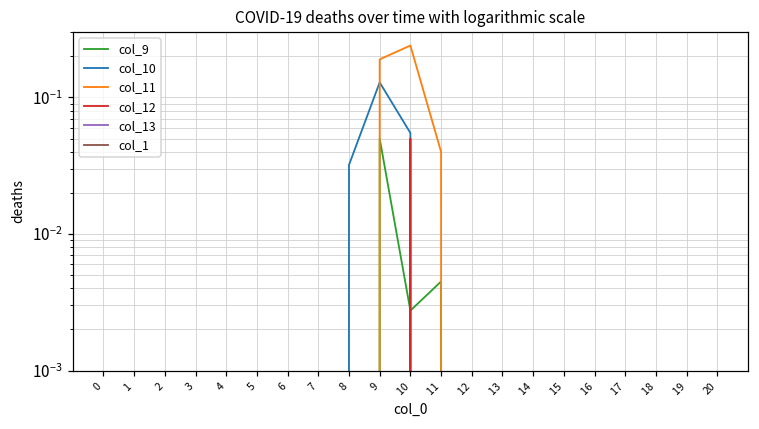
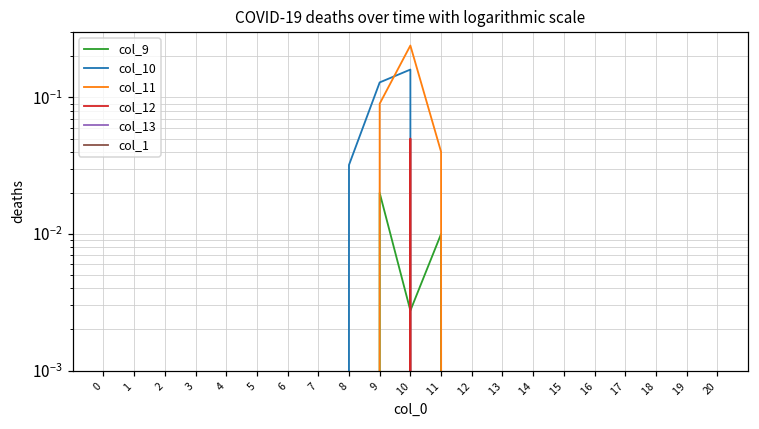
col_9, 9: 0.05 -> 0.02
col_11, 9: 0.19 -> 0.09
col_10, 10: 0.05 -> 0.16
col_9, 11: 0.0045 -> 0.010
